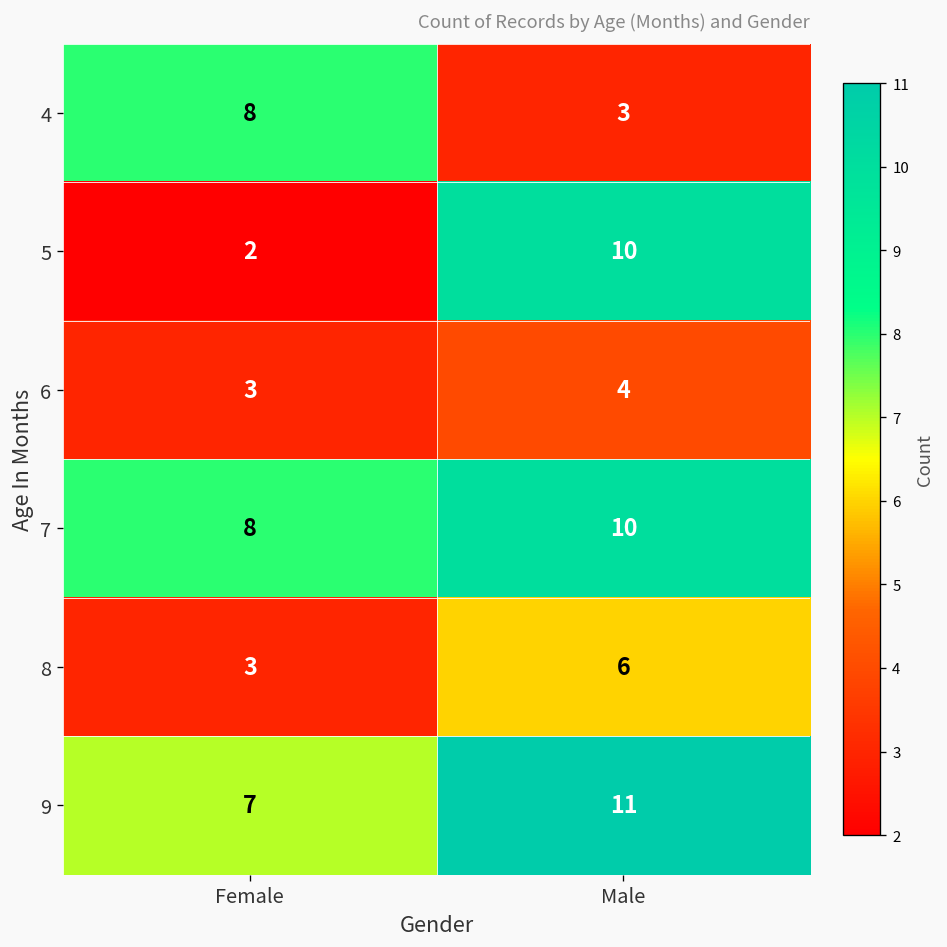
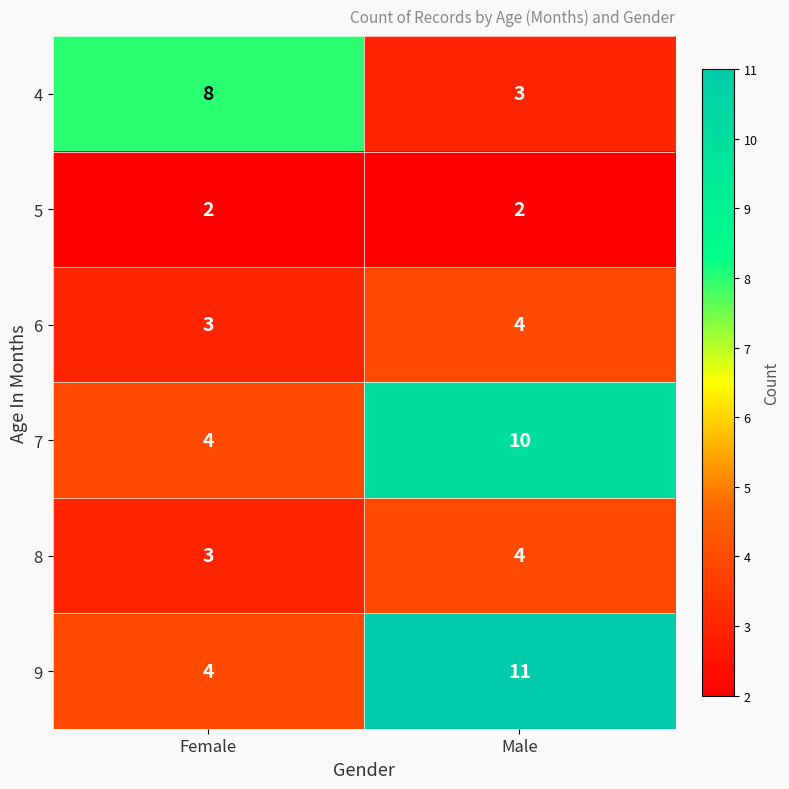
5, Male: 10 -> 2
7, Female: 8 -> 4
8, Male: 6 -> 4
9, Female: 7 -> 4
